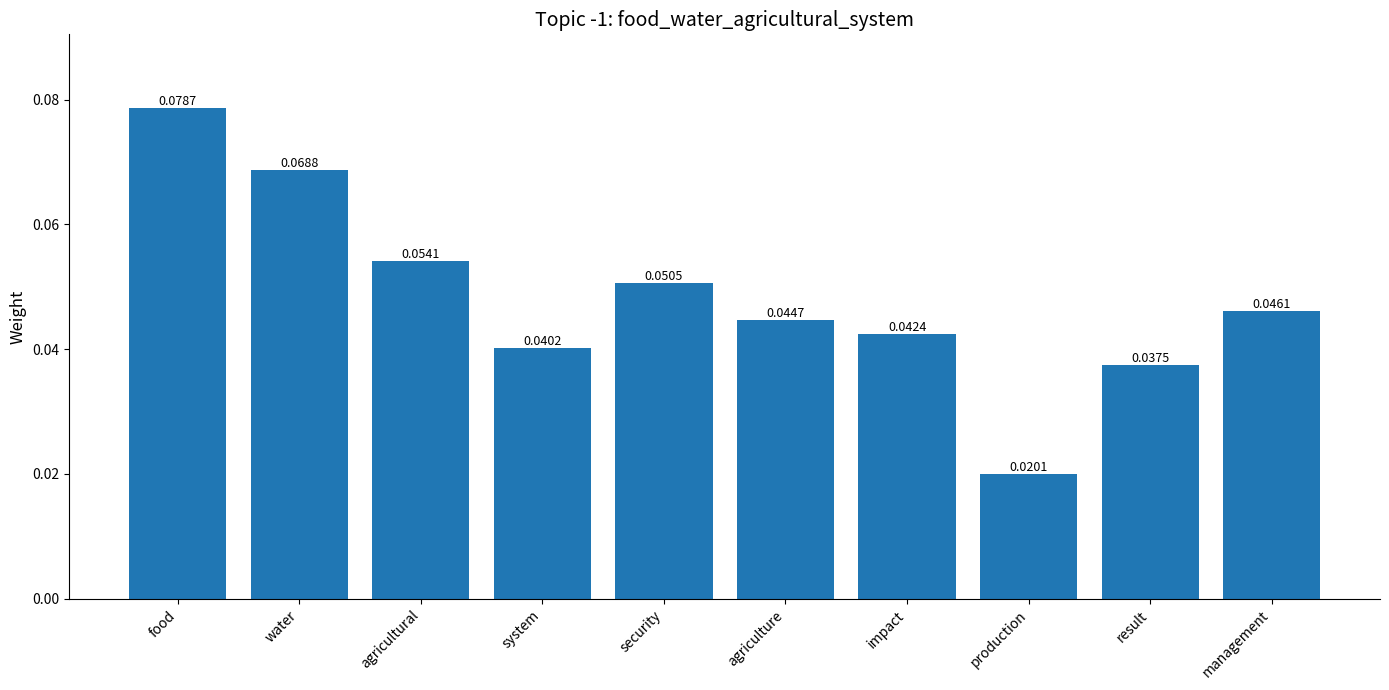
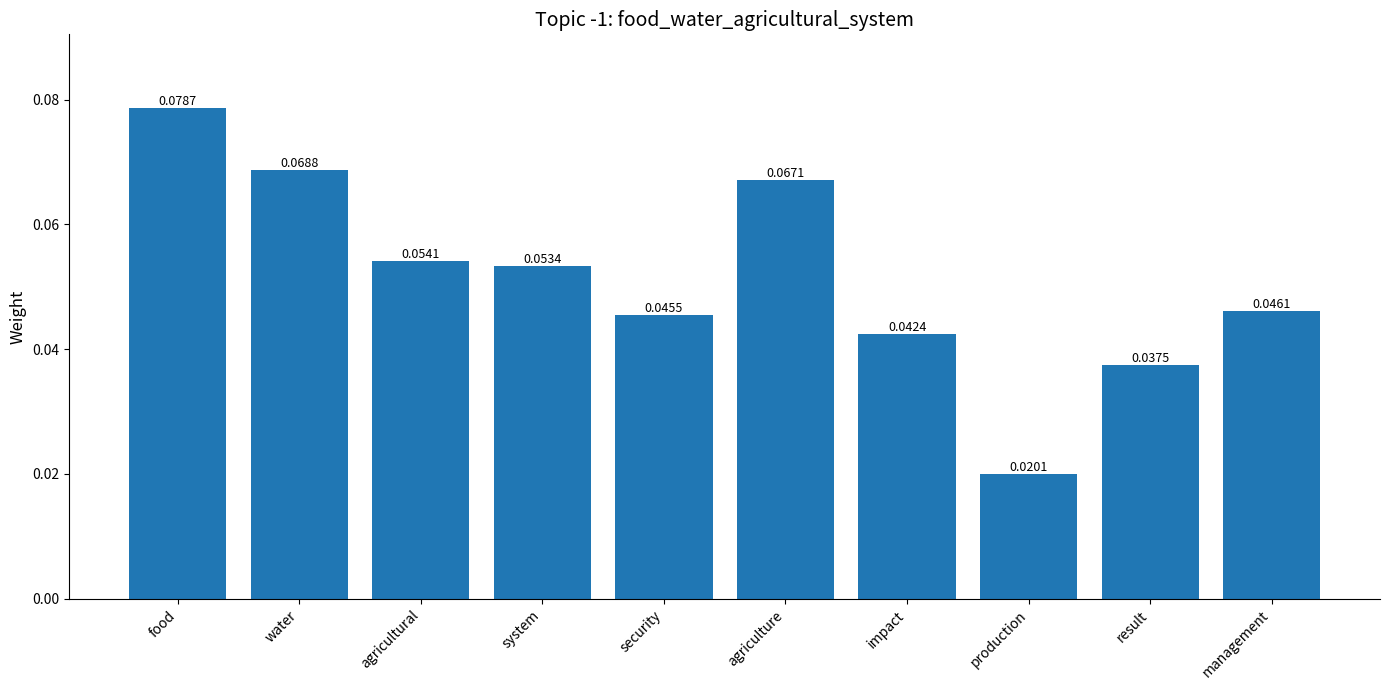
system: 0.0402 -> 0.0534
security: 0.0505 -> 0.0455
agriculture: 0.0447 -> 0.0671
